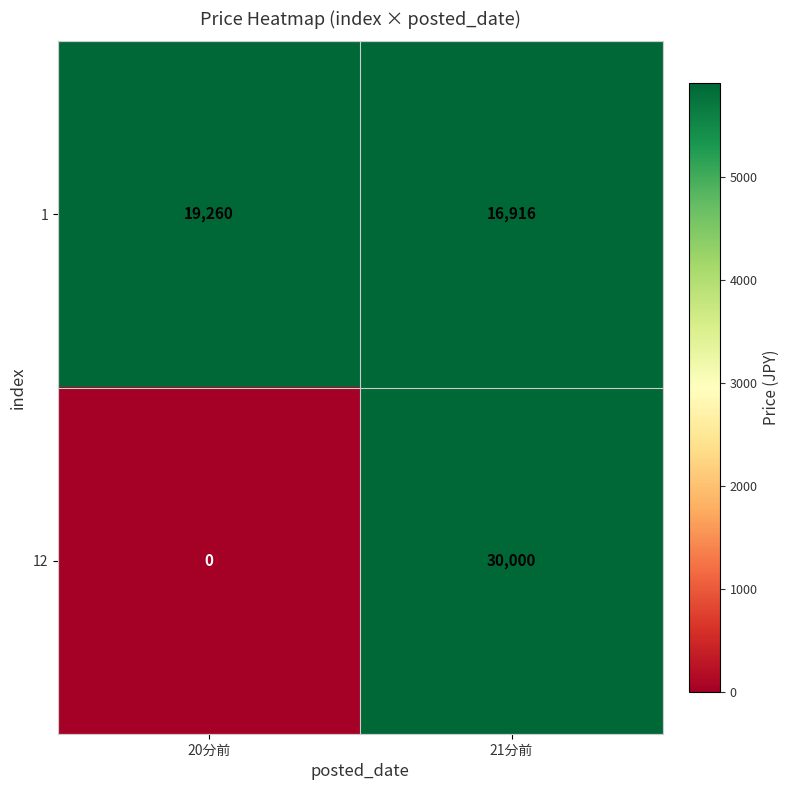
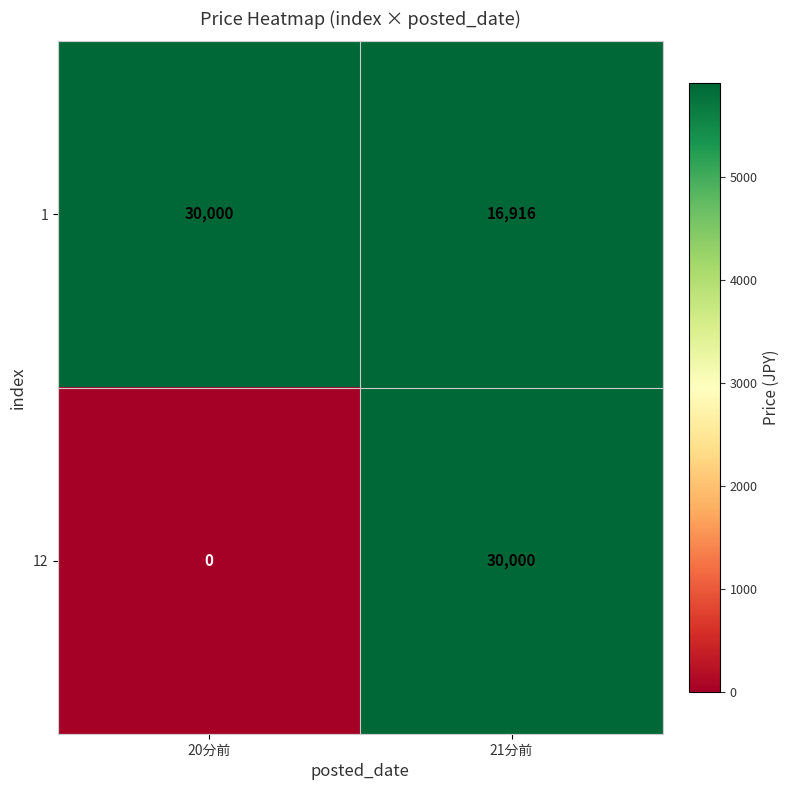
1, 20分前: 19,260 -> 30,000
